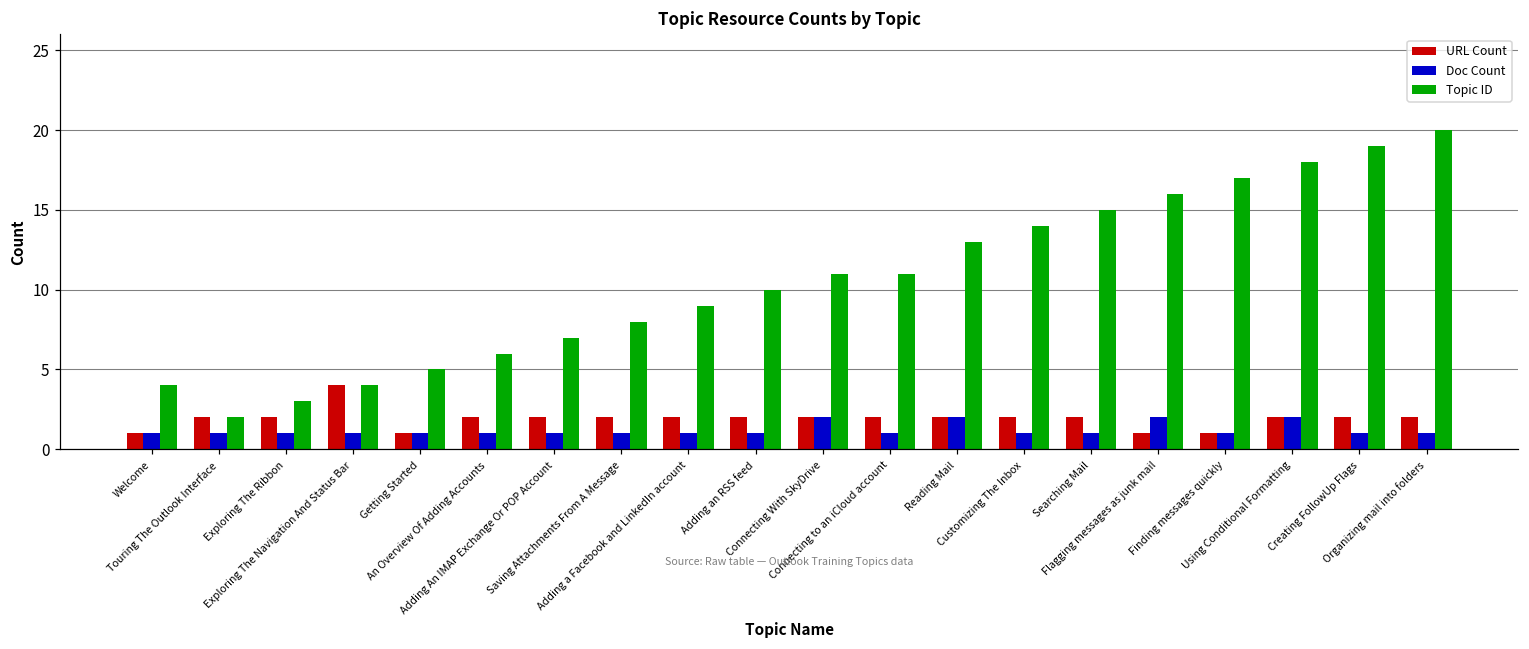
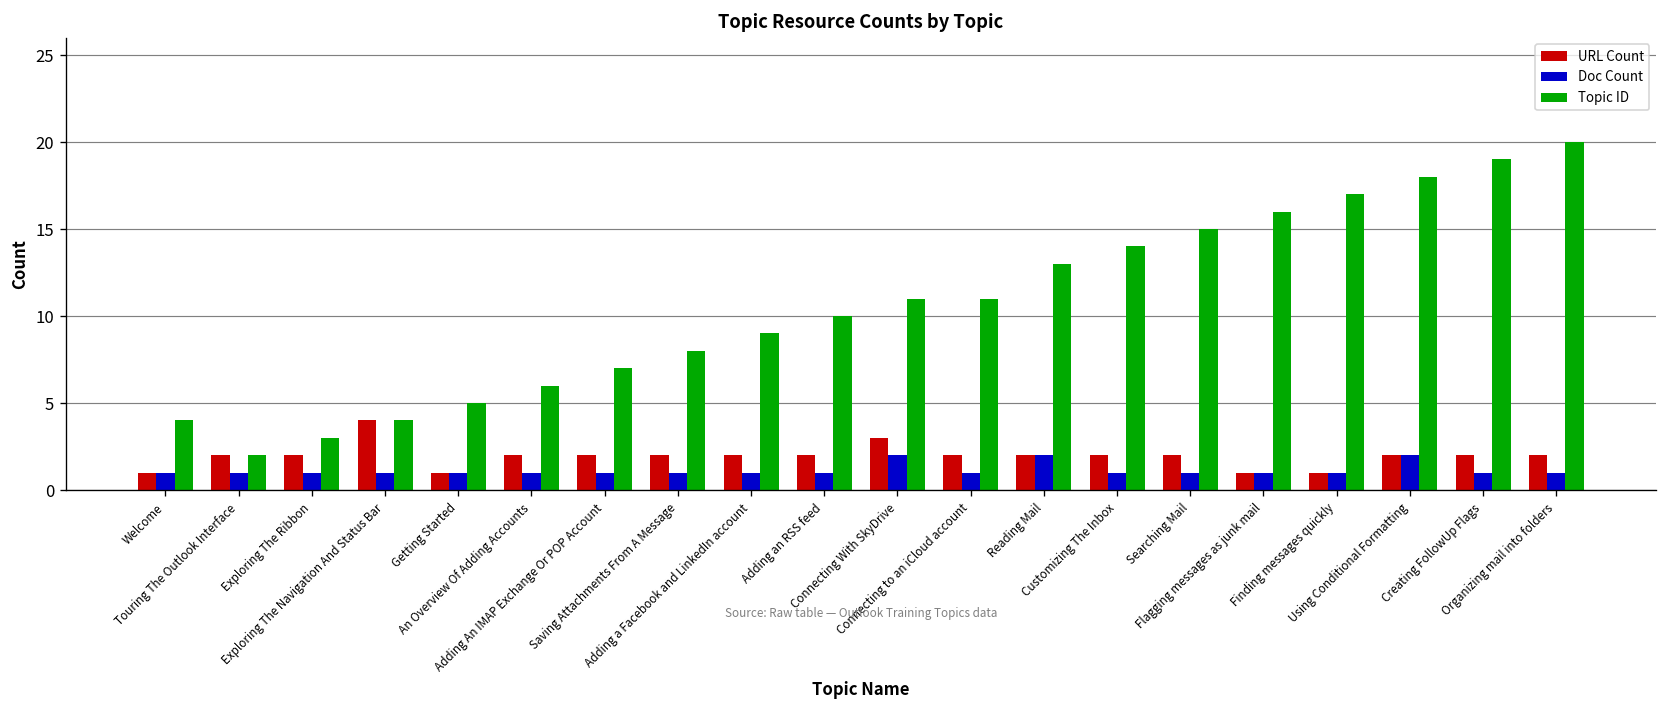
URL Count, Connecting With SkyDrive: 2 -> 3
Doc Count, Flagging messages as junk mail: 2 -> 1
